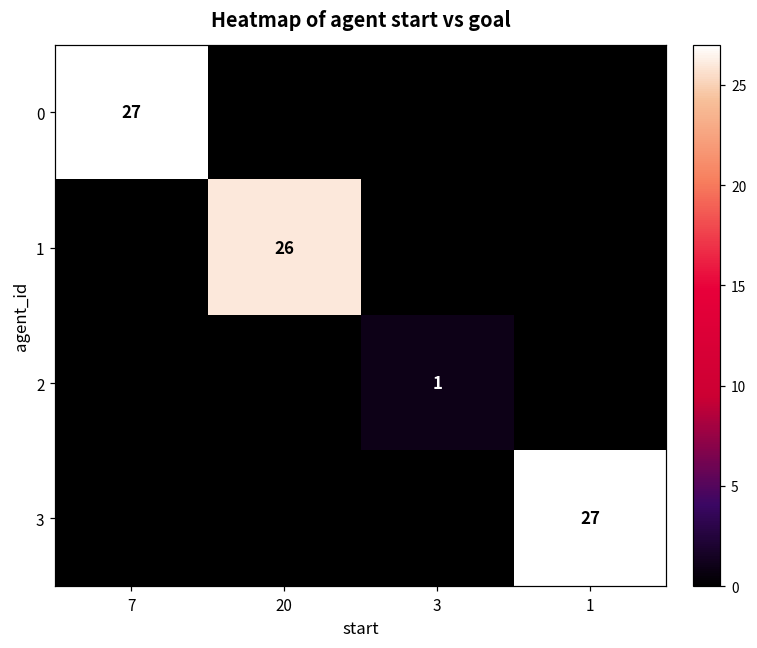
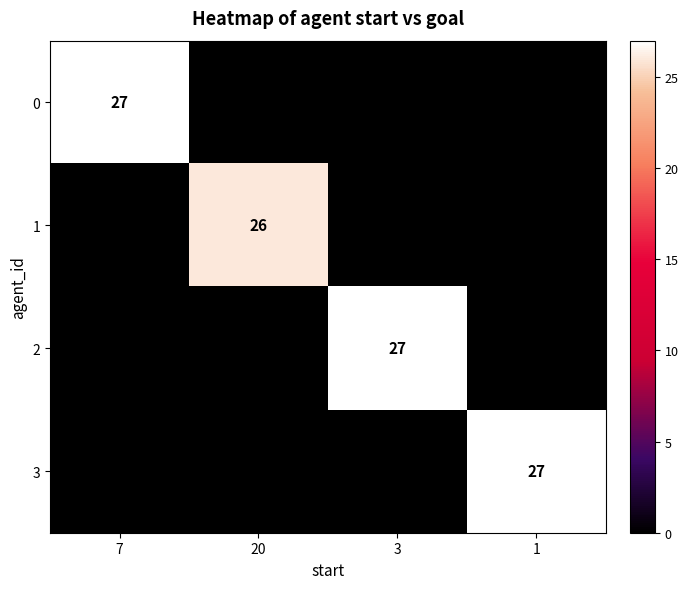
2, 3: 1 -> 27
